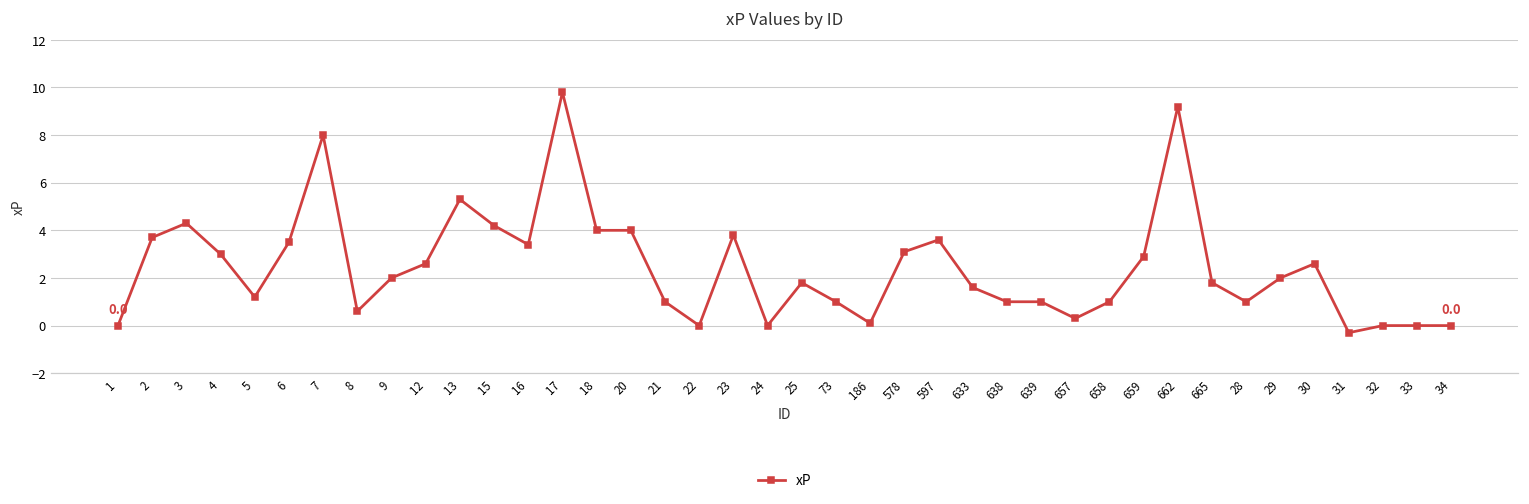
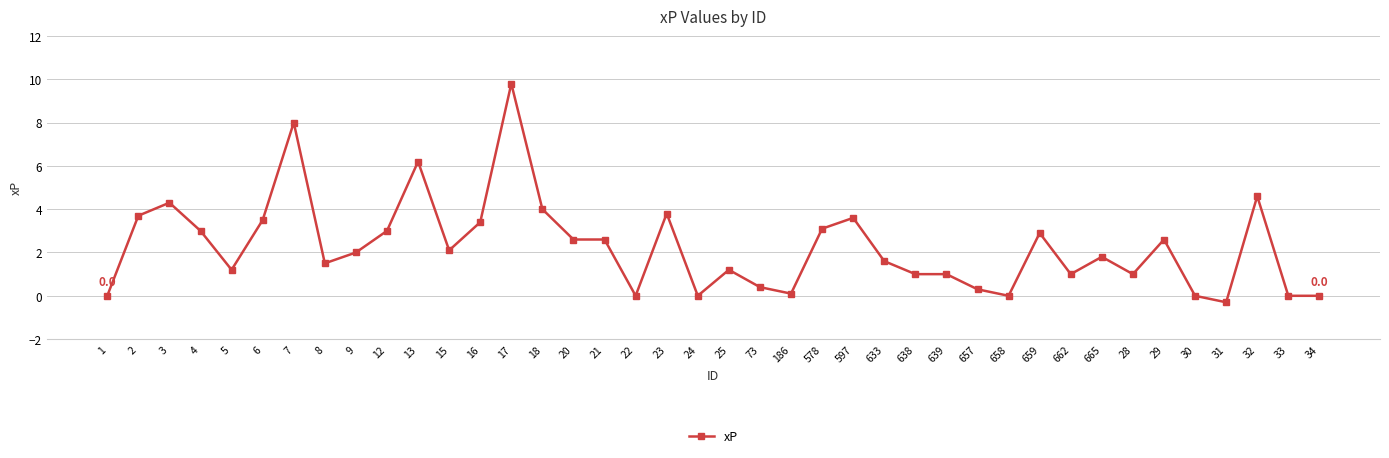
8: 0.6 -> 1.5
12: 2.6 -> 3.0
13: 5.3 -> 6.2
15: 4.2 -> 2.1
20: 4.0 -> 2.6
21: 1.0 -> 2.6
25: 1.8 -> 1.2
73: 1.0 -> 0.4
658: 1 -> 0
662: 9.2 -> 1.0
29: 2.0 -> 2.6
30: 2.6 -> 0.0
32: 0.0 -> 4.6
